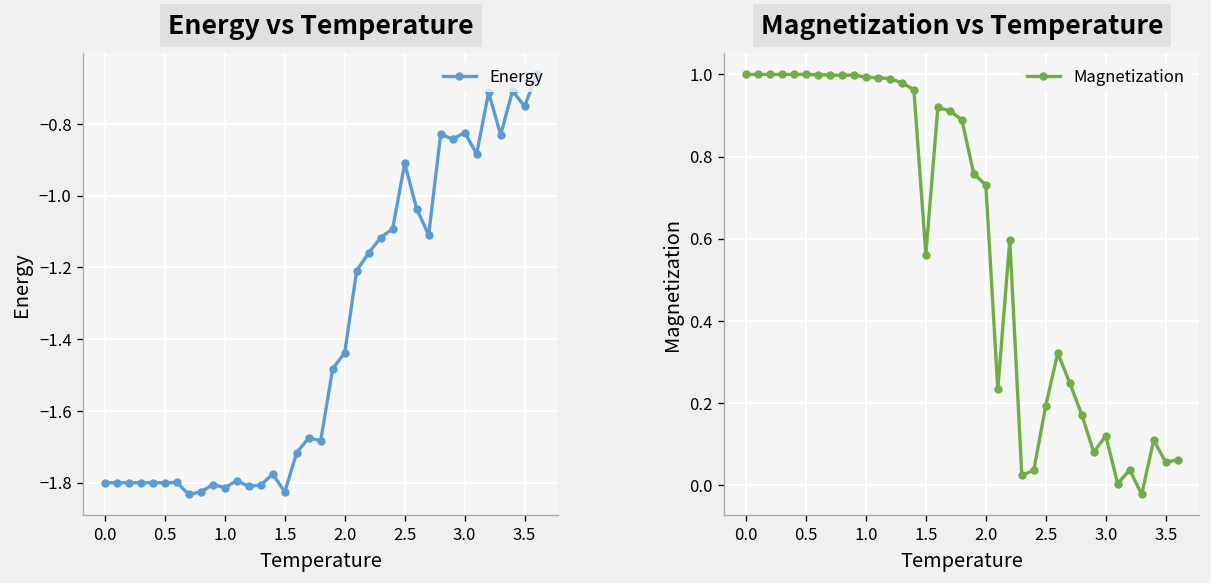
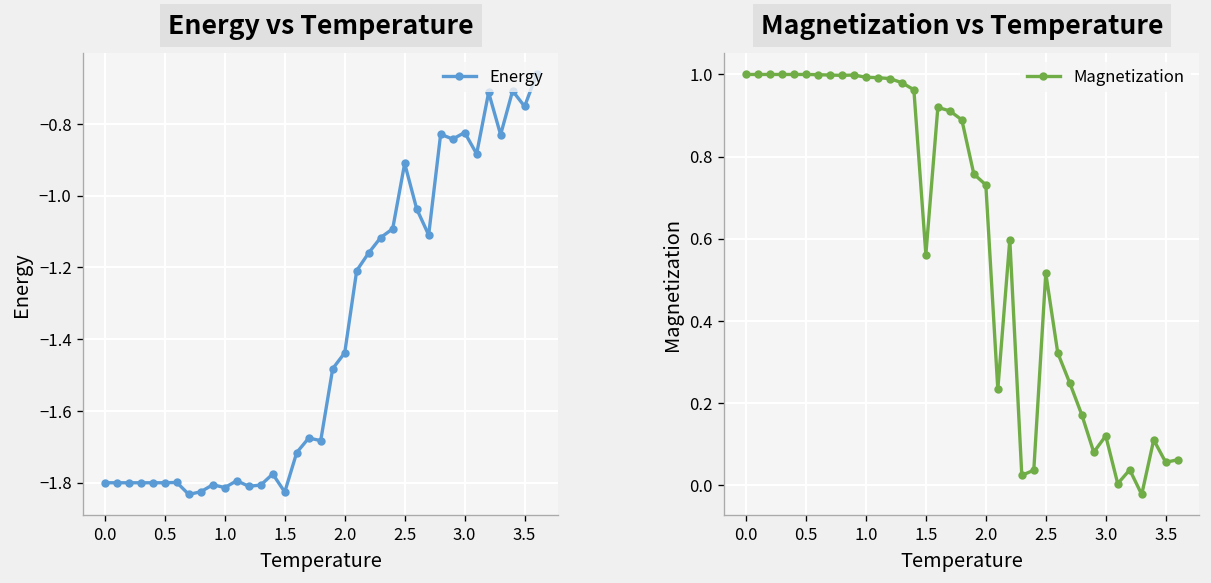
Magnetization vs Temperature, 2.5: 0.19 -> 0.52
